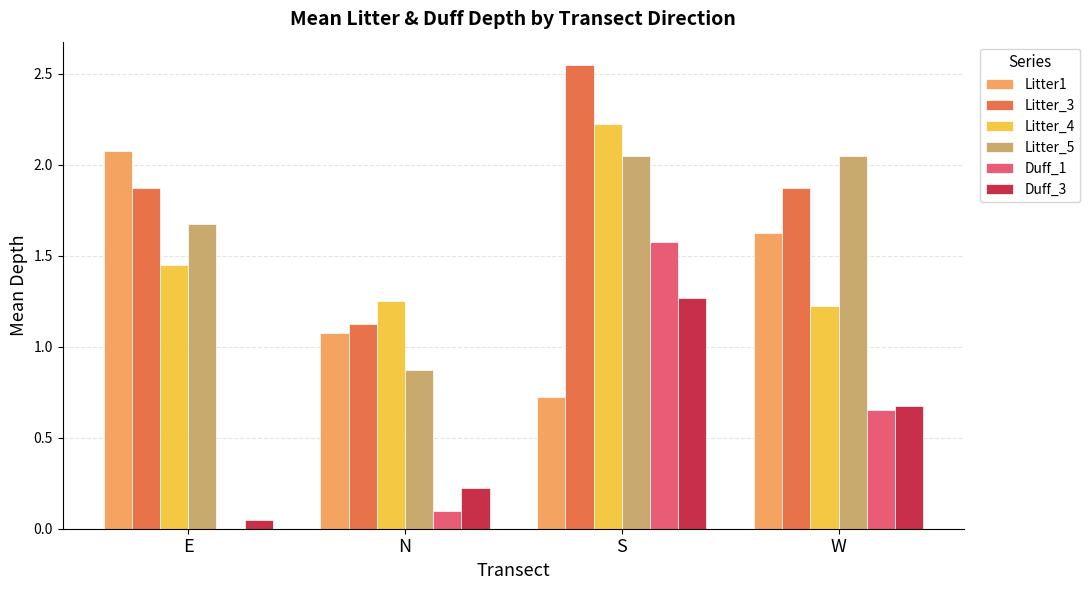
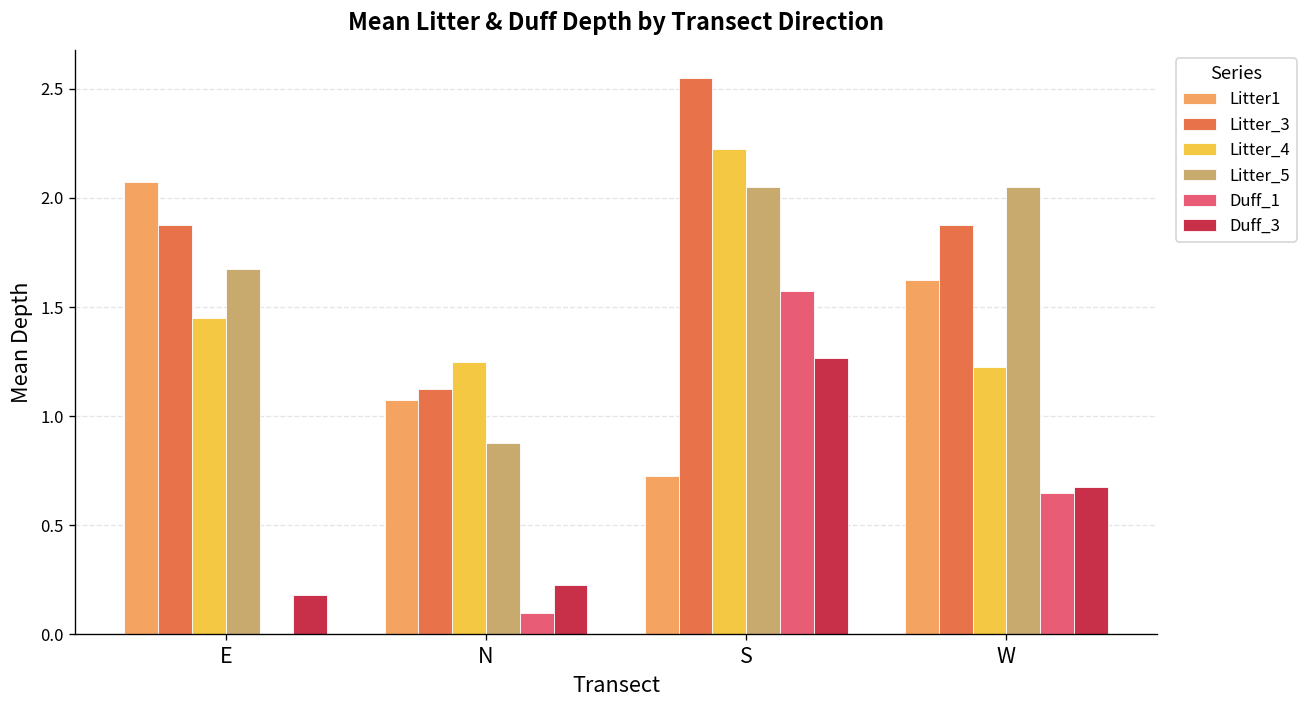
Duff_3, E: 0.05 -> 0.18
